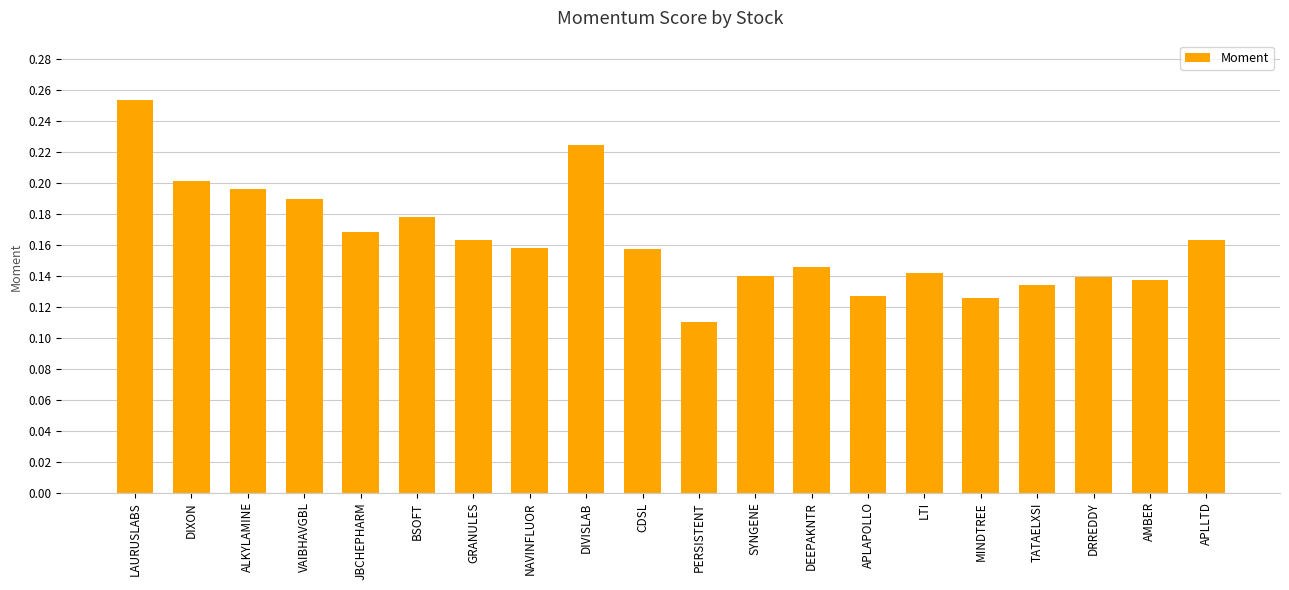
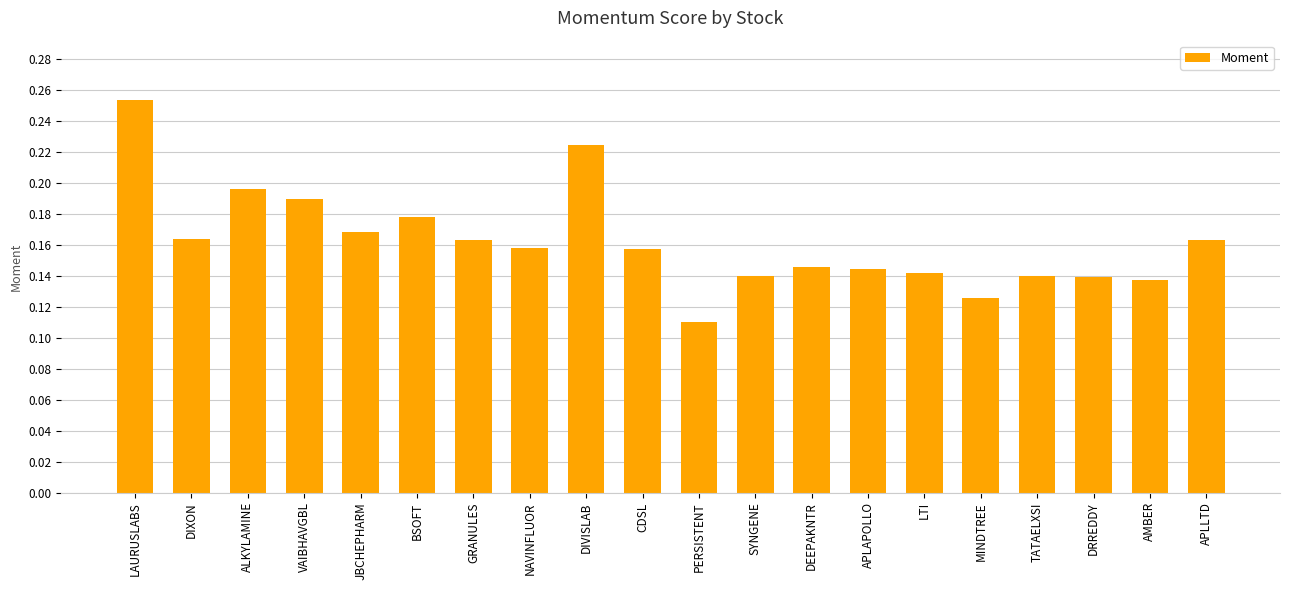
DIXON: 0.201 -> 0.164
APLAPOLLO: 0.127 -> 0.144
TATAELXSI: 0.134 -> 0.140
